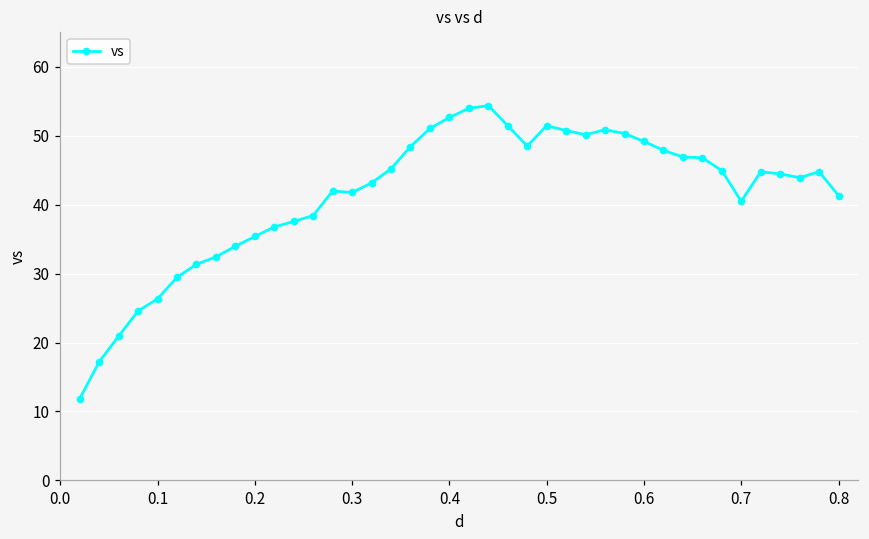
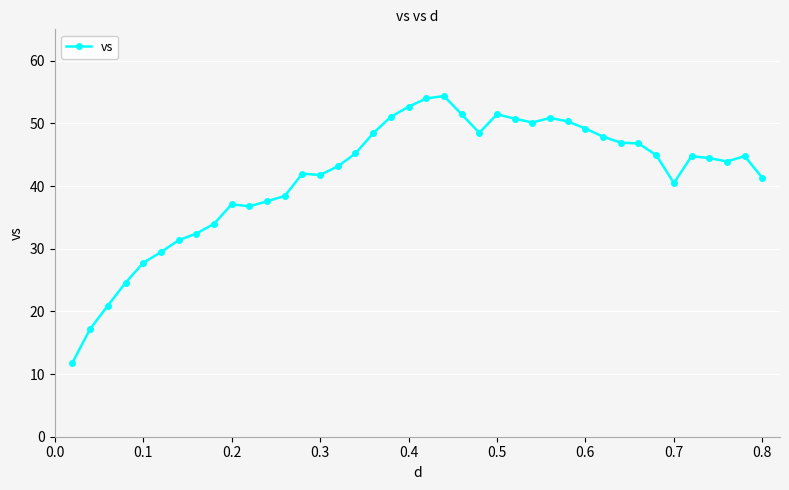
0.1: 26 -> 28
0.2: 35 -> 37
